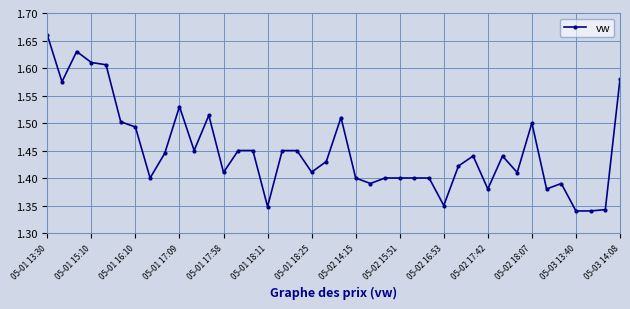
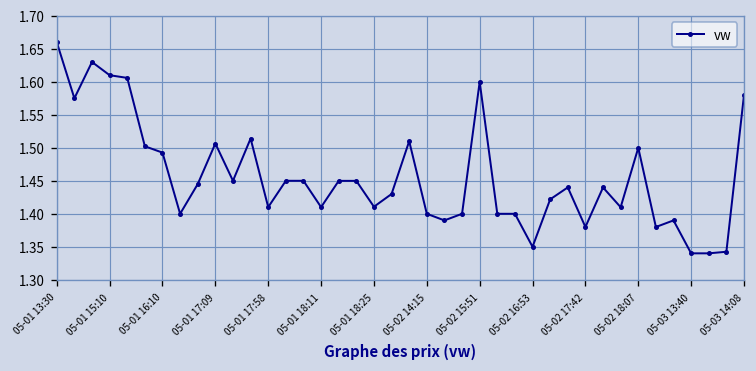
05-01 17:09: 1.53 -> 1.51
05-01 18:11: 1.35 -> 1.41
05-02 15:51: 1.4 -> 1.6
